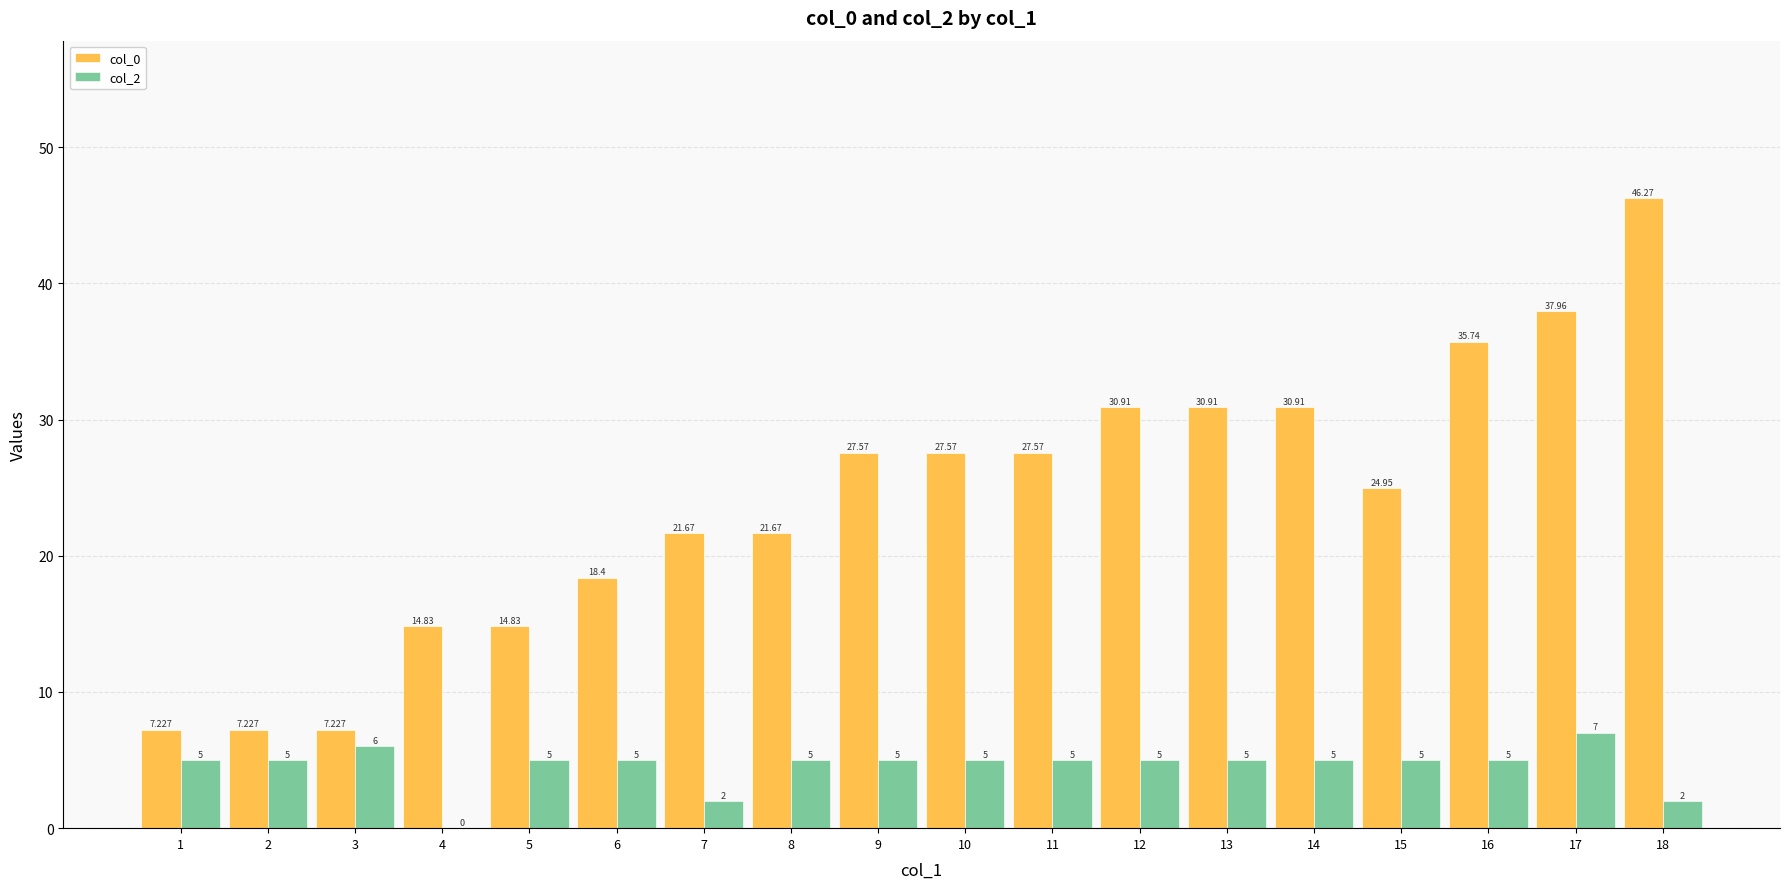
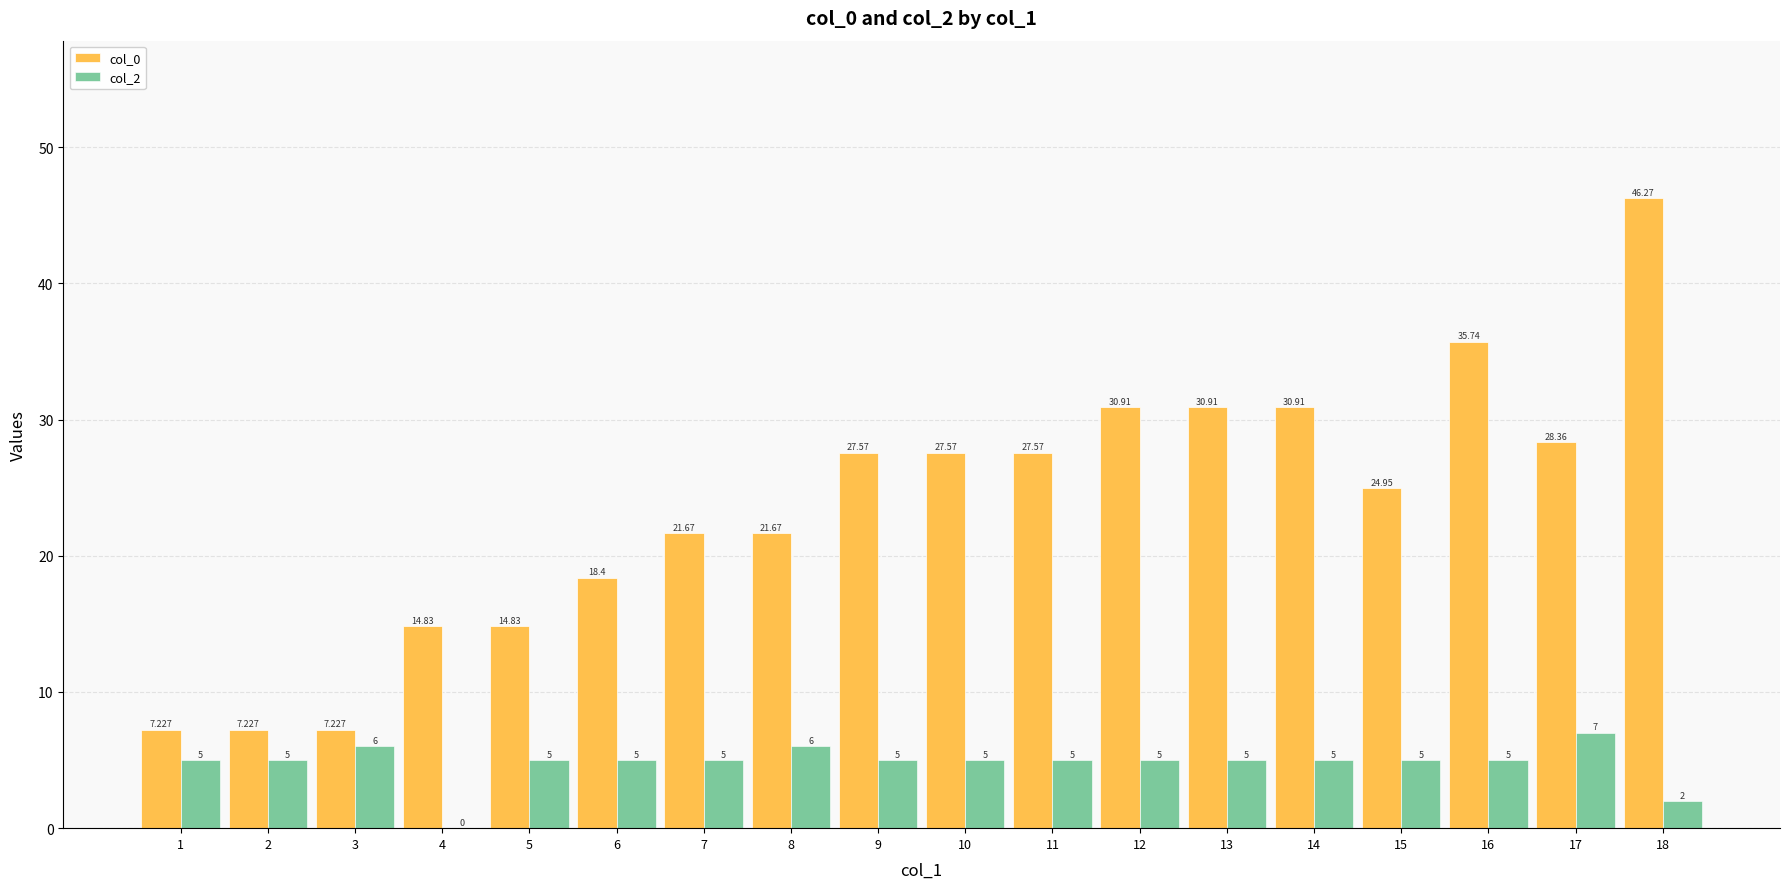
col_2, 7: 2 -> 5
col_2, 8: 5 -> 6
col_0, 17: 37.96 -> 28.36
